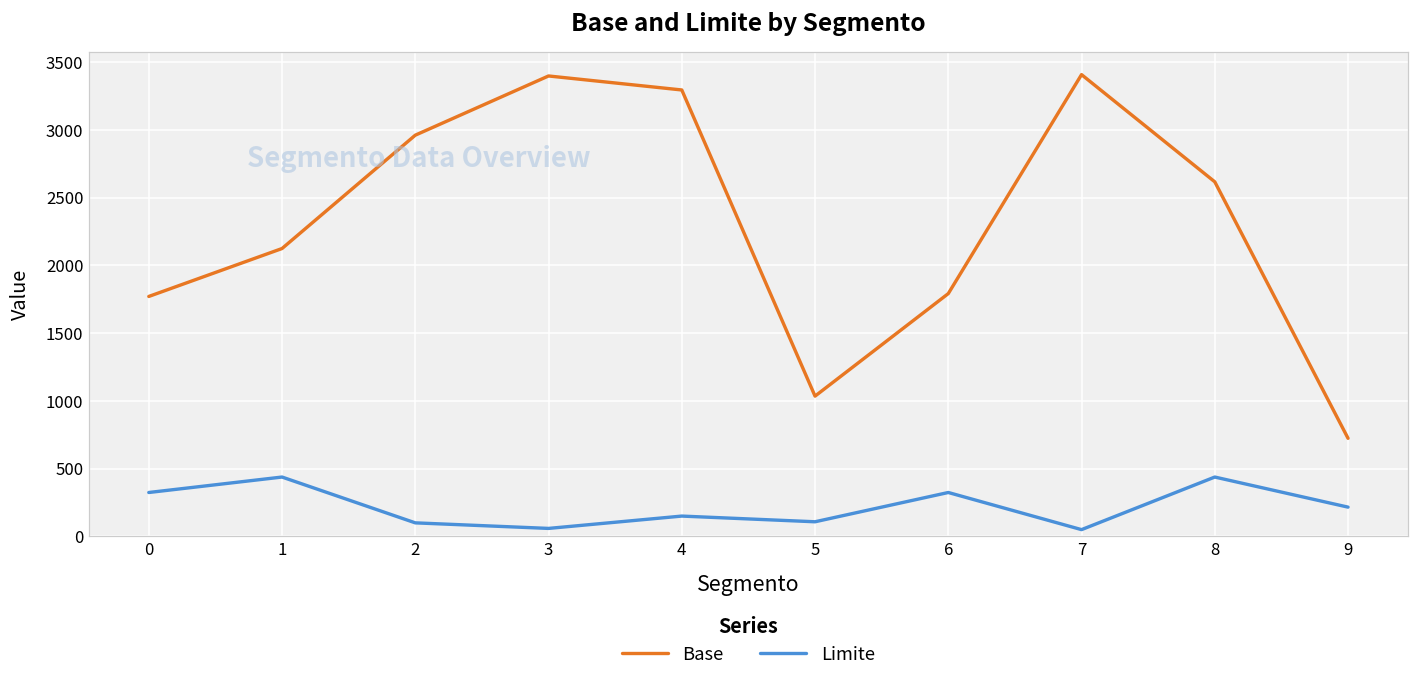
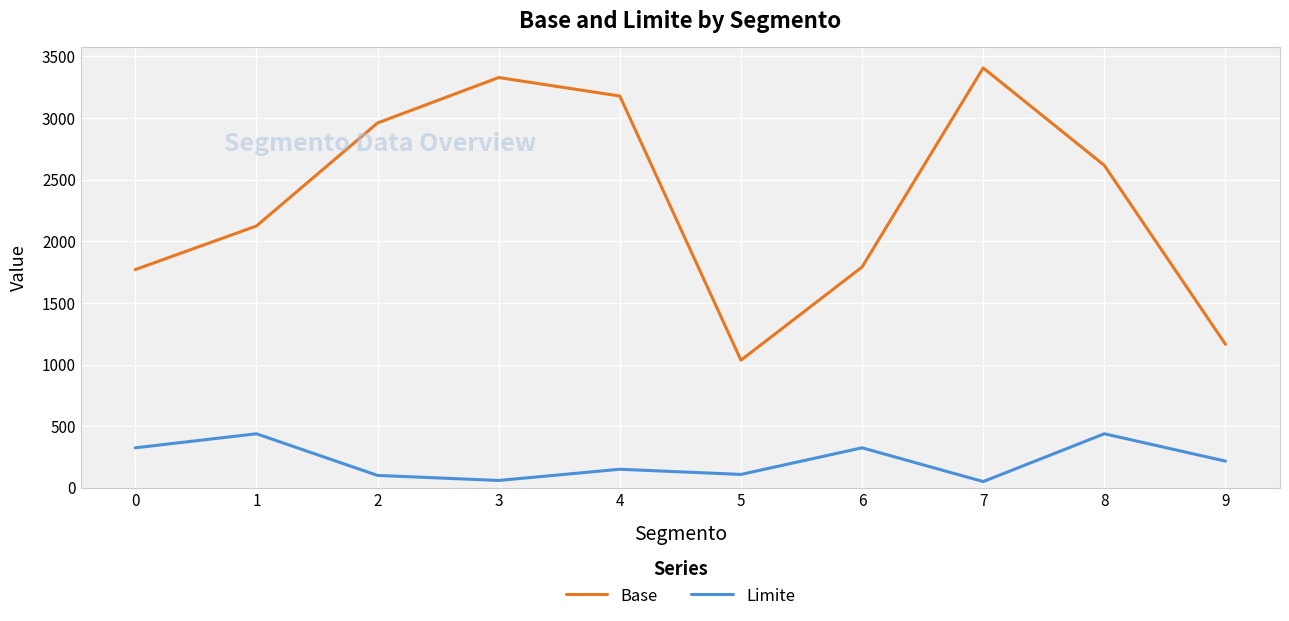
Base, 3: 3400 -> 3330
Base, 4: 3290 -> 3180
Base, 9: 720 -> 1160
